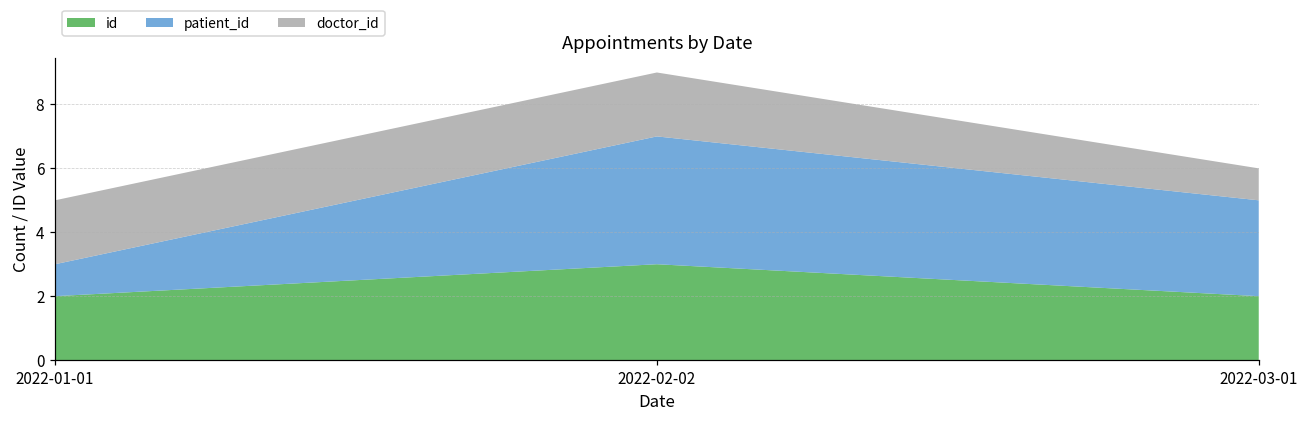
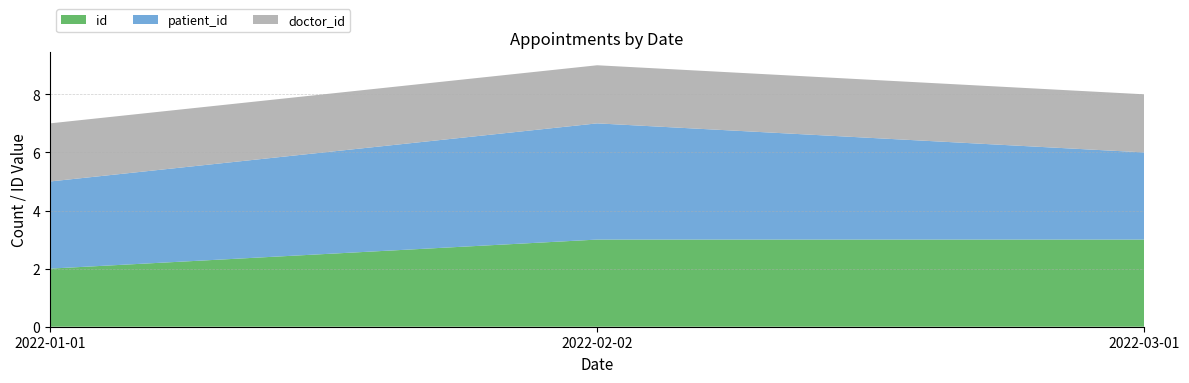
patient_id, 2022-01-01: 1 -> 3
id, 2022-03-01: 2 -> 3
doctor_id, 2022-03-01: 1 -> 2
